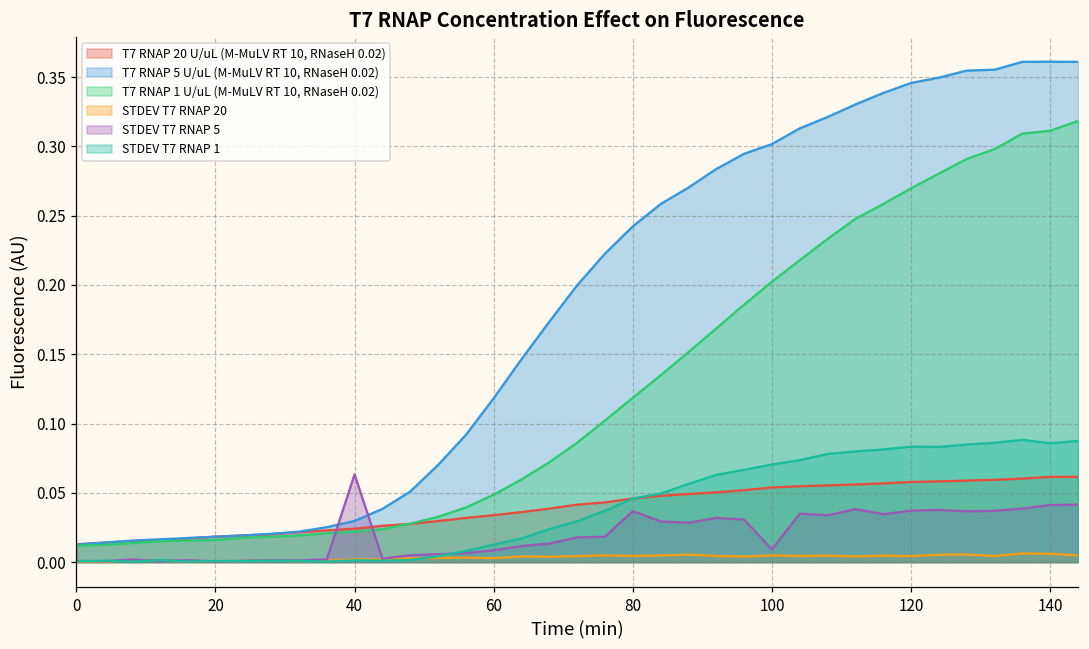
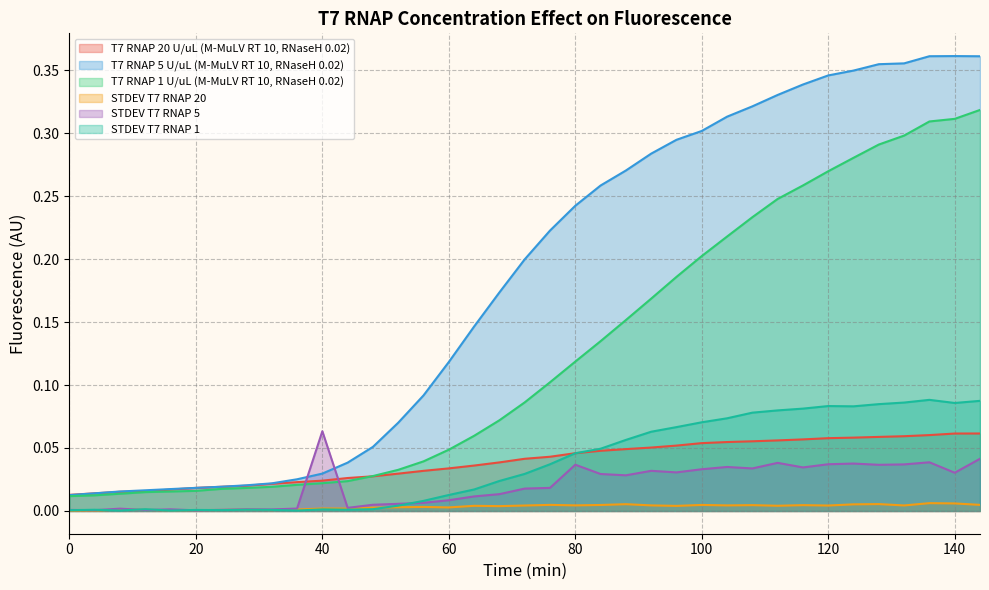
STDEV T7 RNAP 5, 100: 0.009 -> 0.033
STDEV T7 RNAP 5, 140: 0.041 -> 0.030
